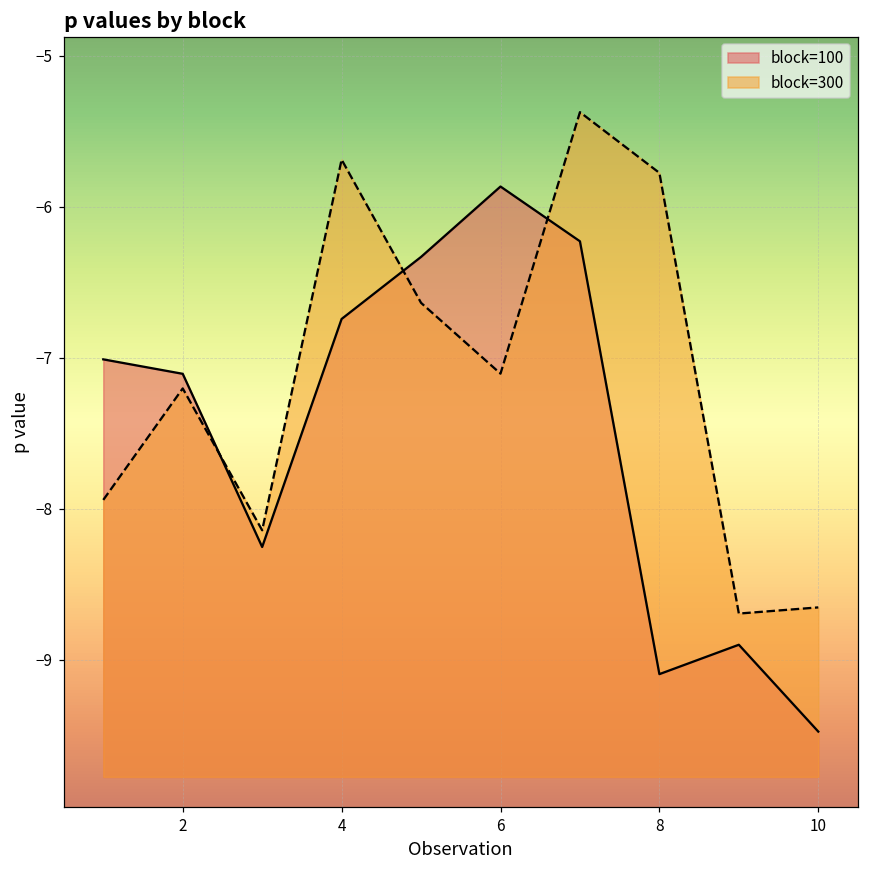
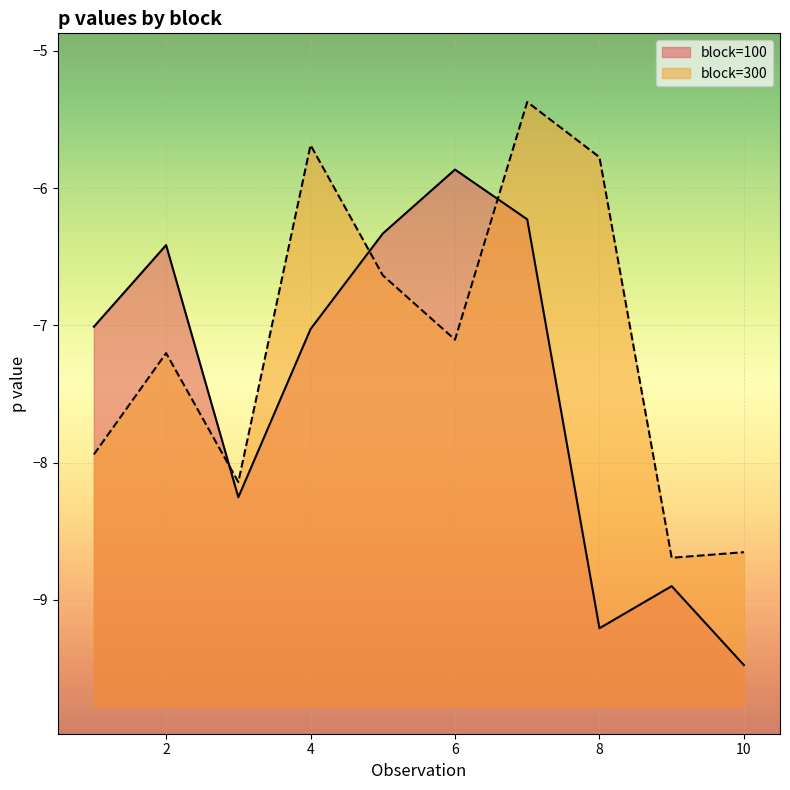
block=100, 2: -7.10 -> -6.41
block=100, 4: -6.74 -> -7.03
block=100, 8: -9.09 -> -9.21
